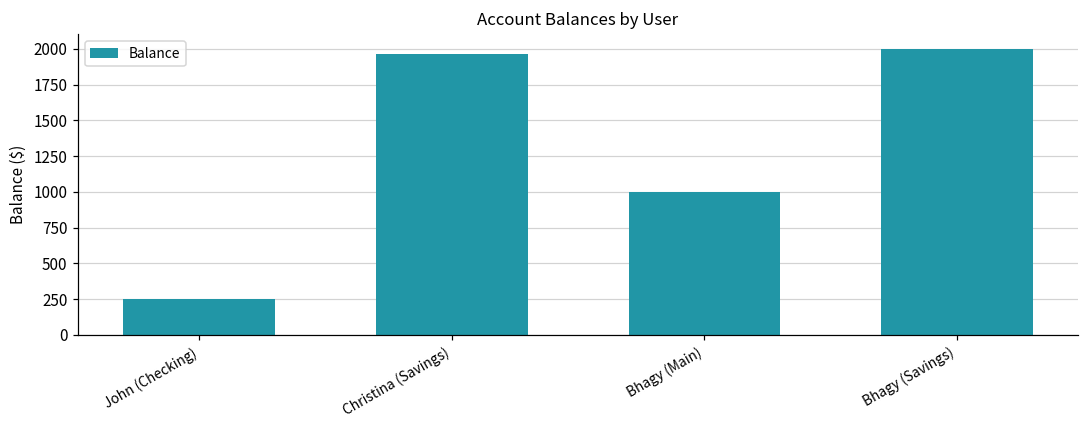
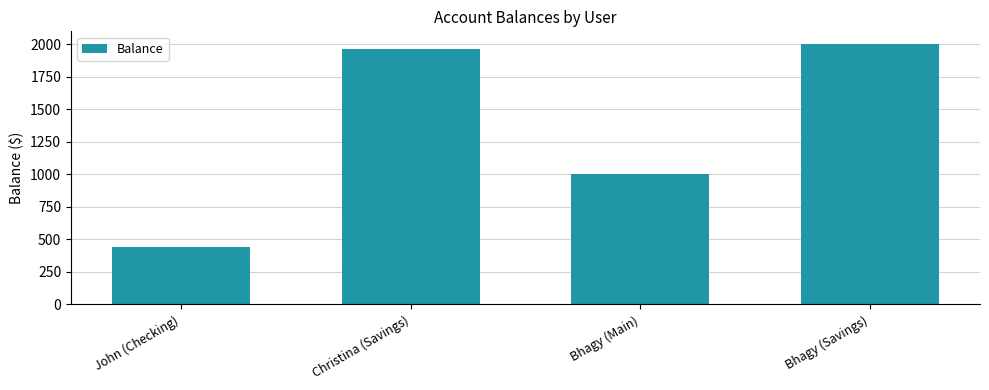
John (Checking): 250 -> 440
